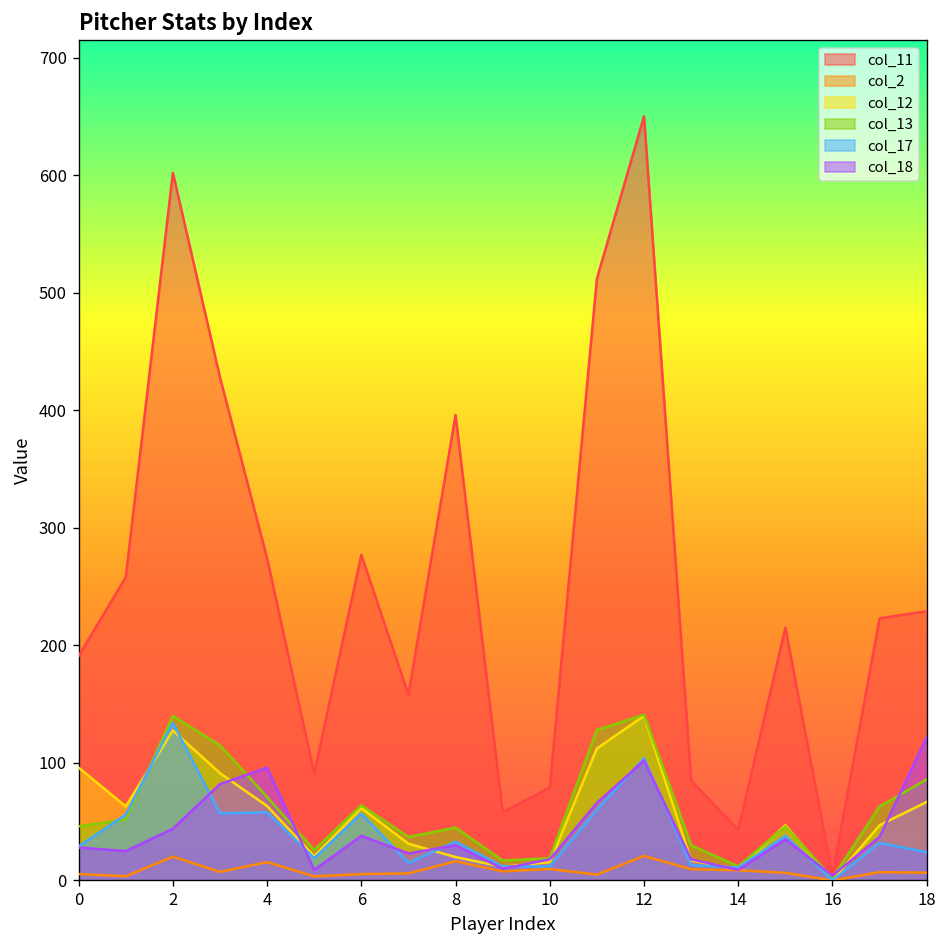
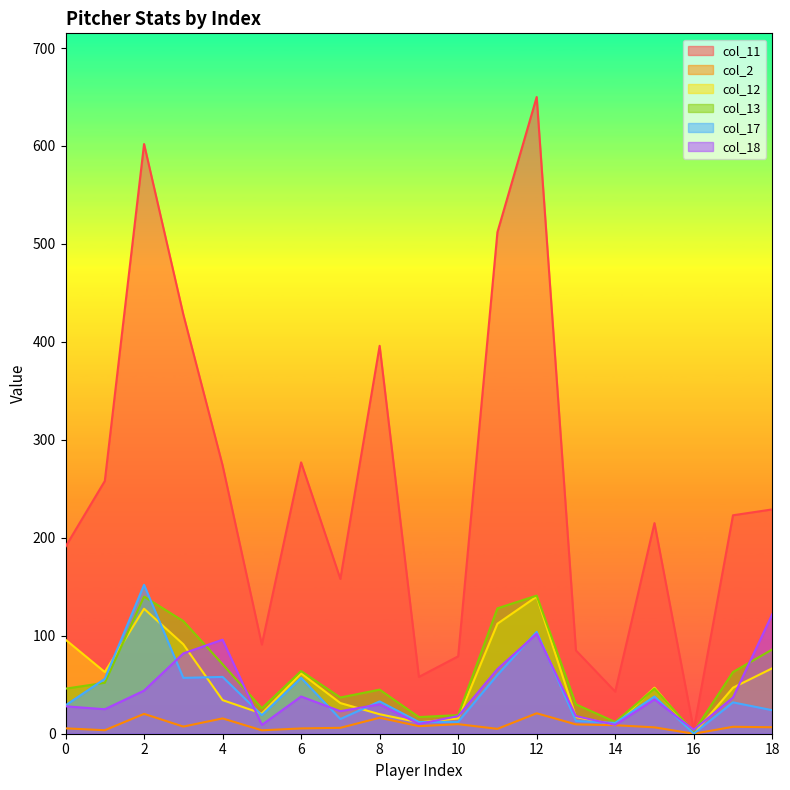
col_17, 2: 130 -> 150
col_12, 4: 60 -> 30
